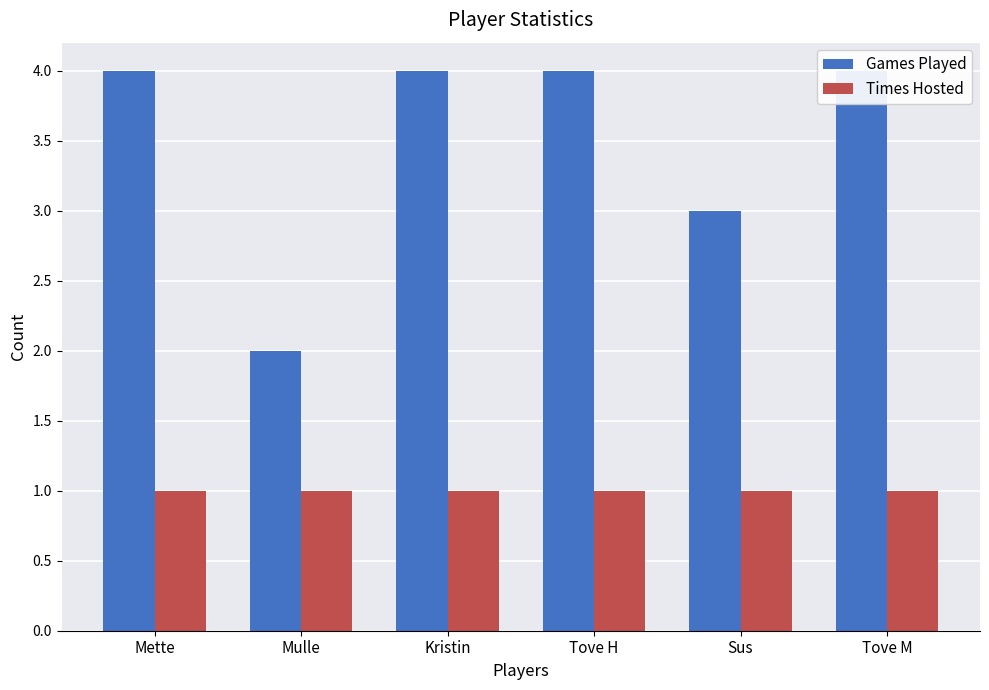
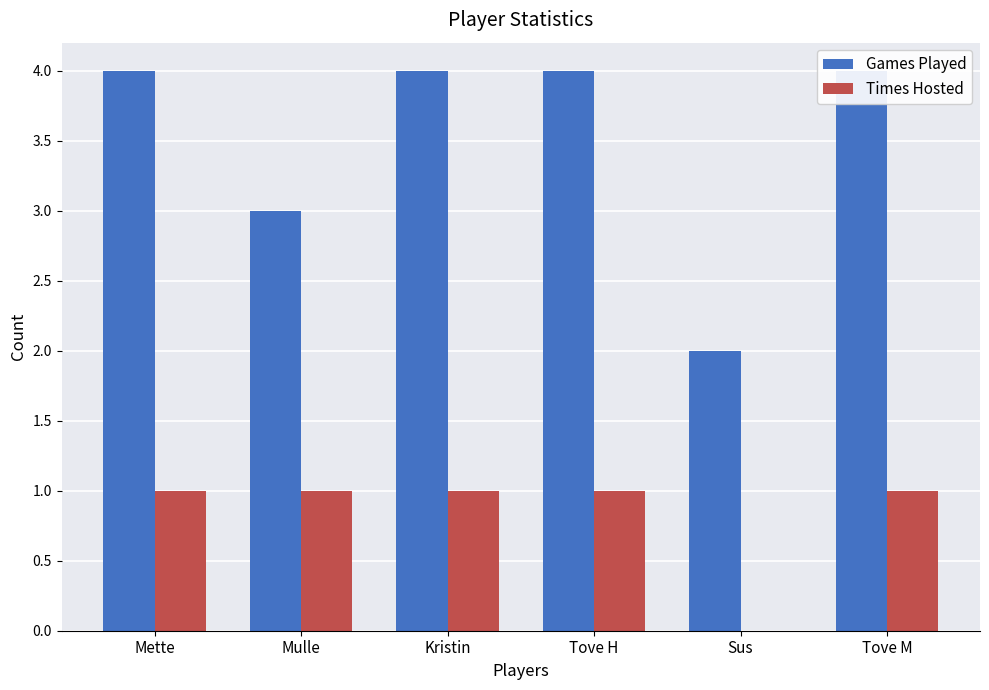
Games Played, Mulle: 2 -> 3
Games Played, Sus: 3 -> 2
Times Hosted, Sus: 1 -> 0
